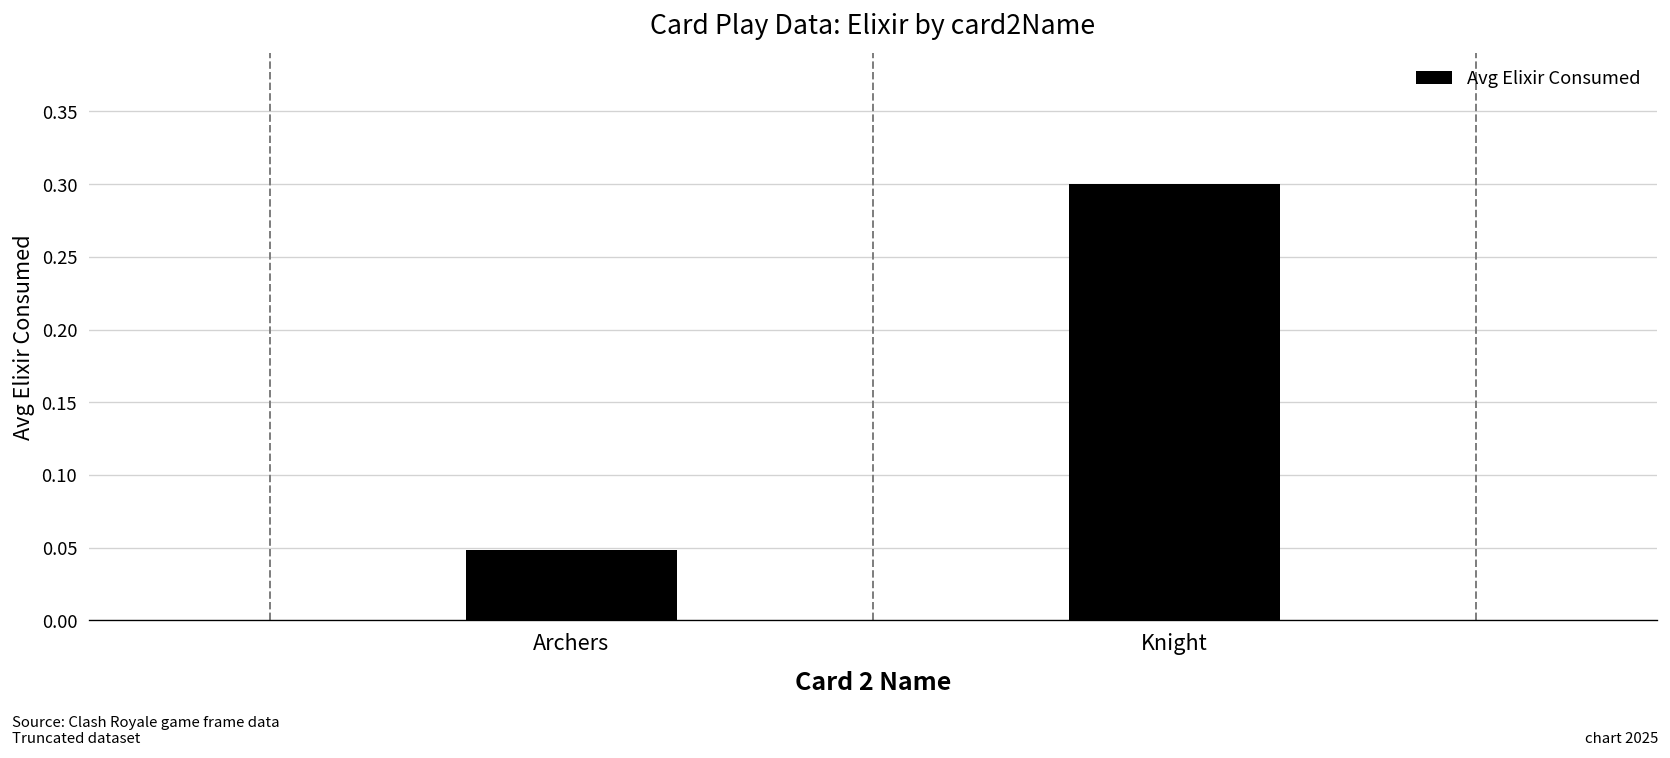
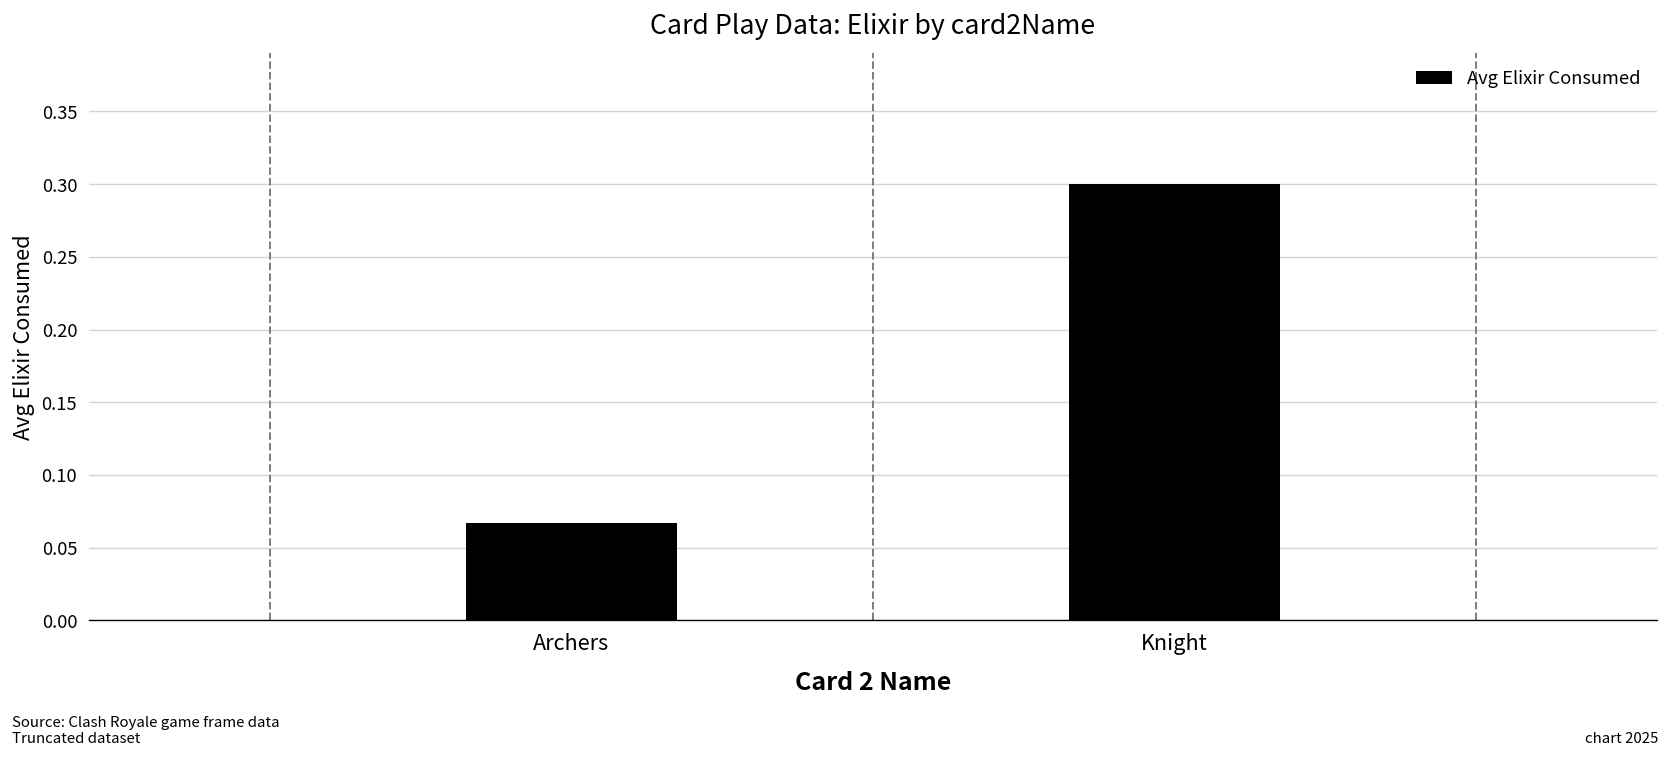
Archers: 0.048 -> 0.067
